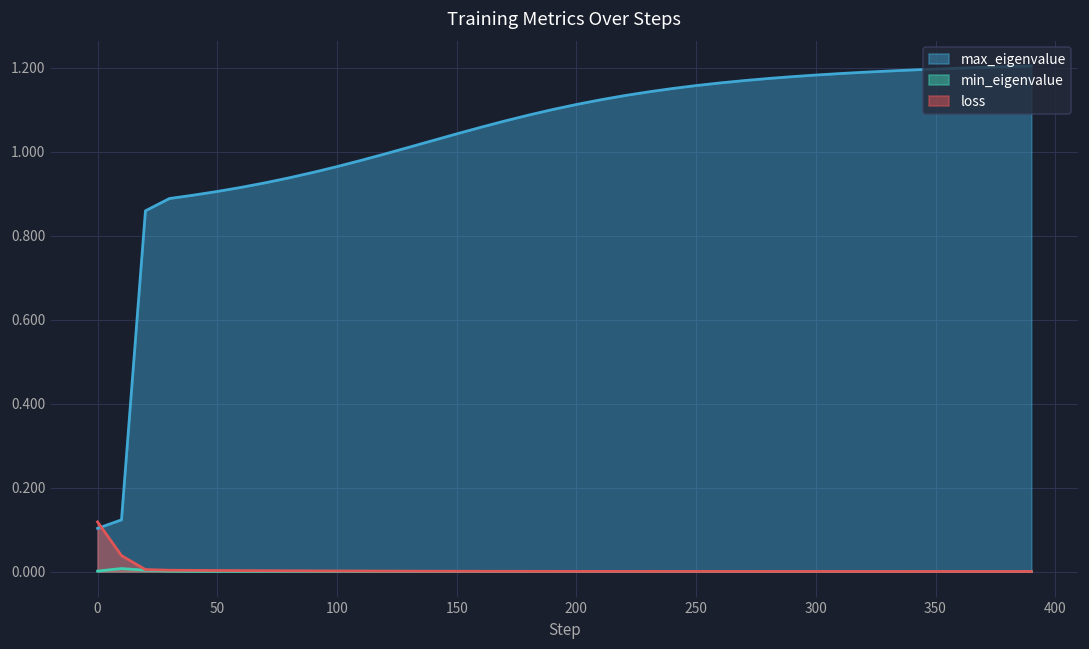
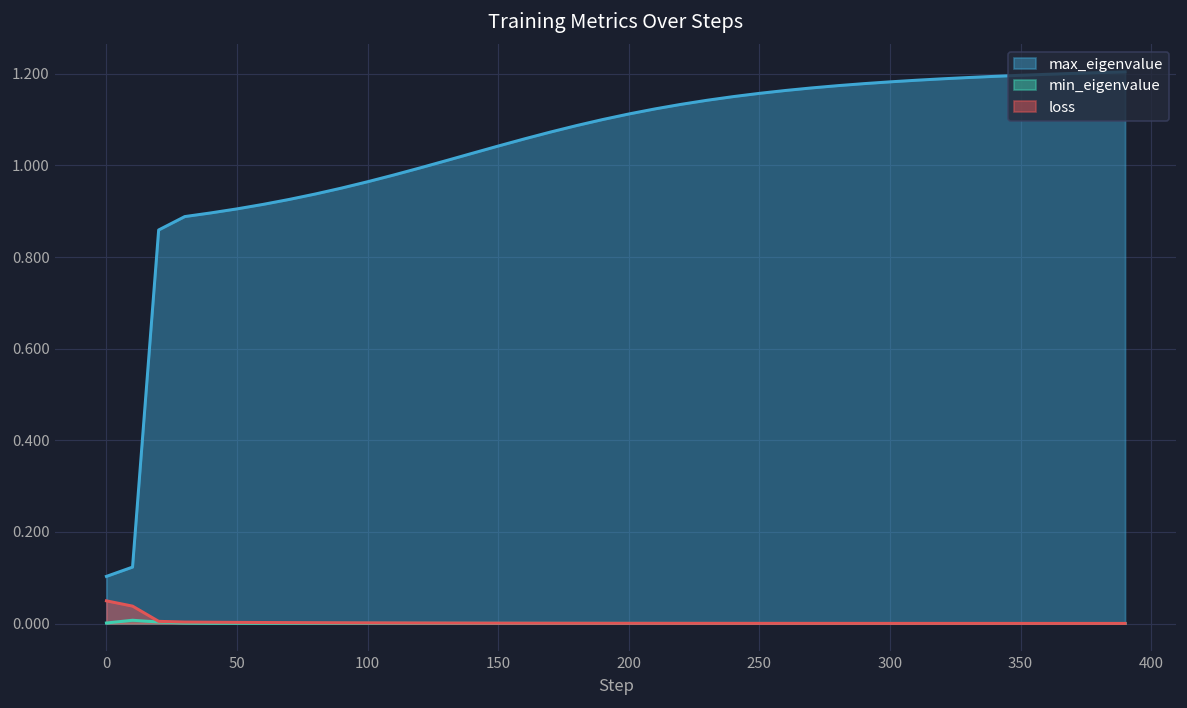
loss, 0: 0.12 -> 0.05
